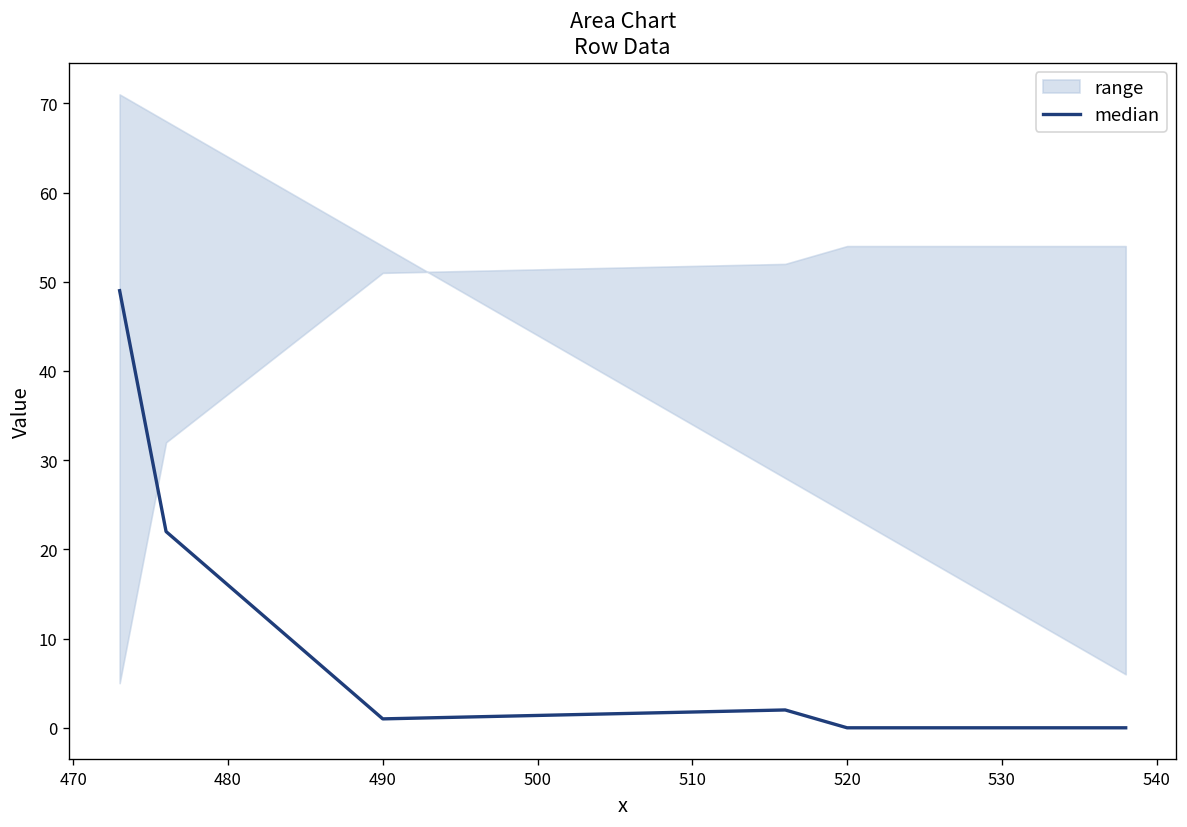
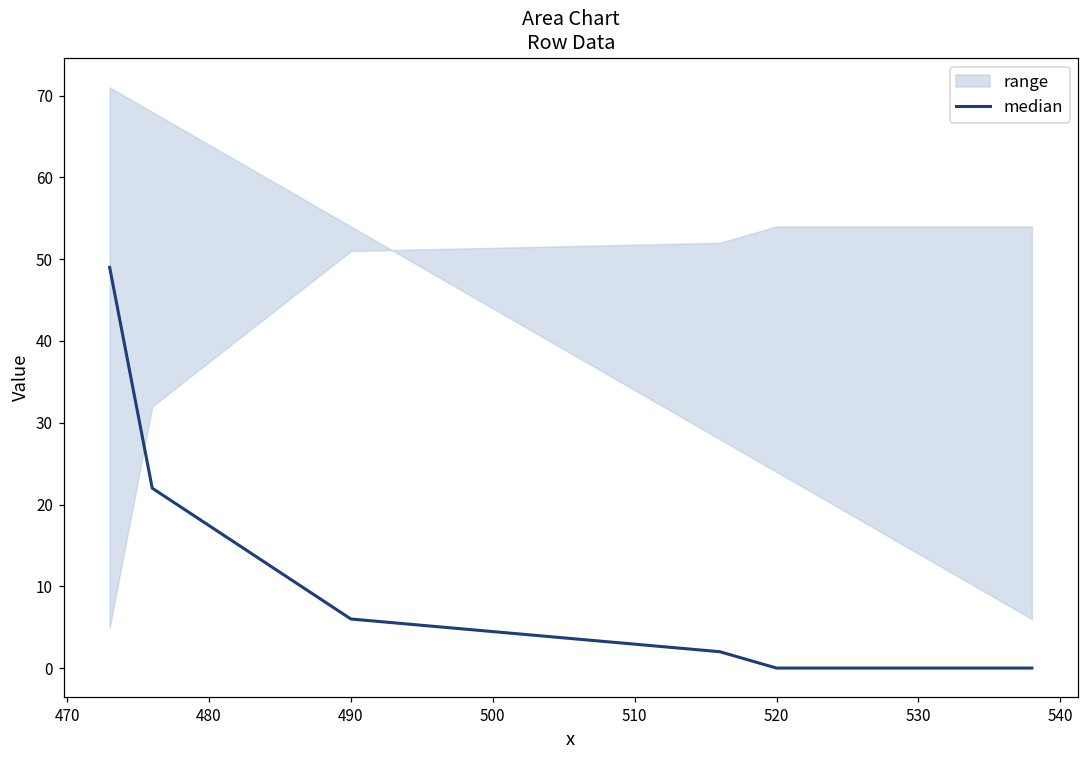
median, 490: 1 -> 6
